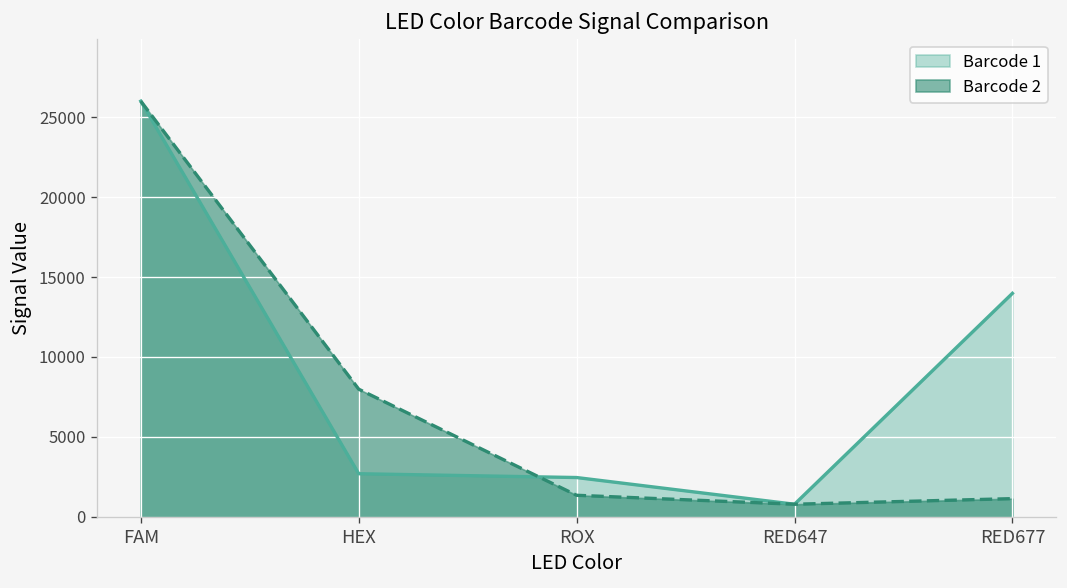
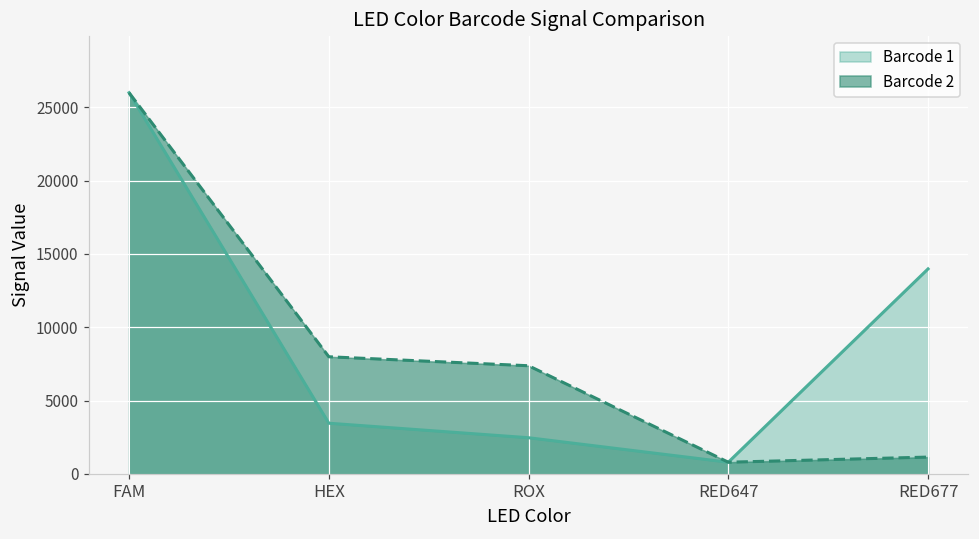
Barcode 1, HEX: 2700 -> 3500
Barcode 2, ROX: 1400 -> 7400
